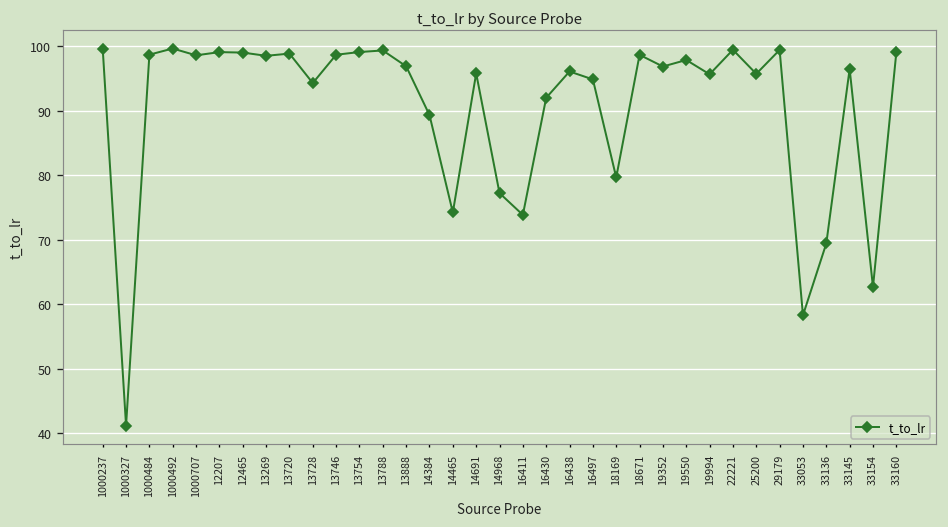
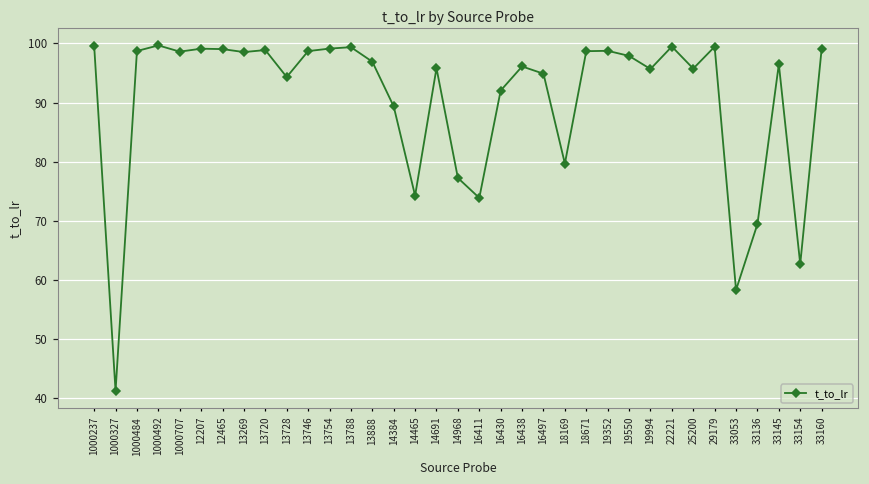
19352: 97 -> 99
